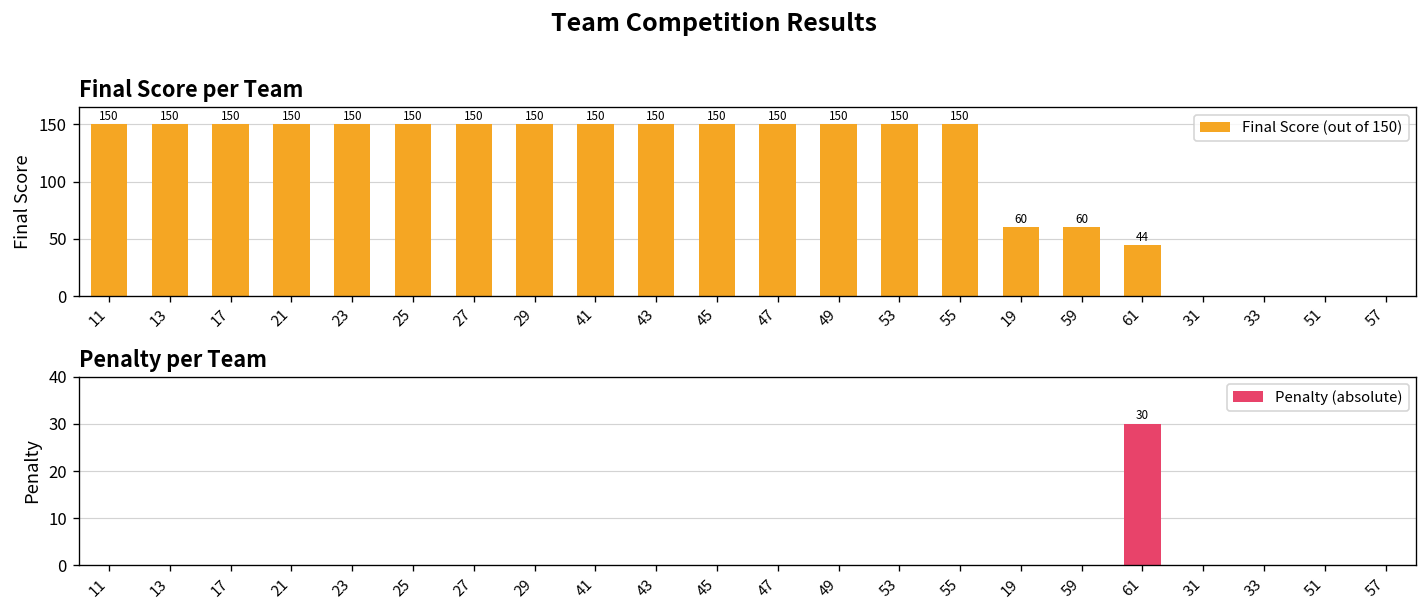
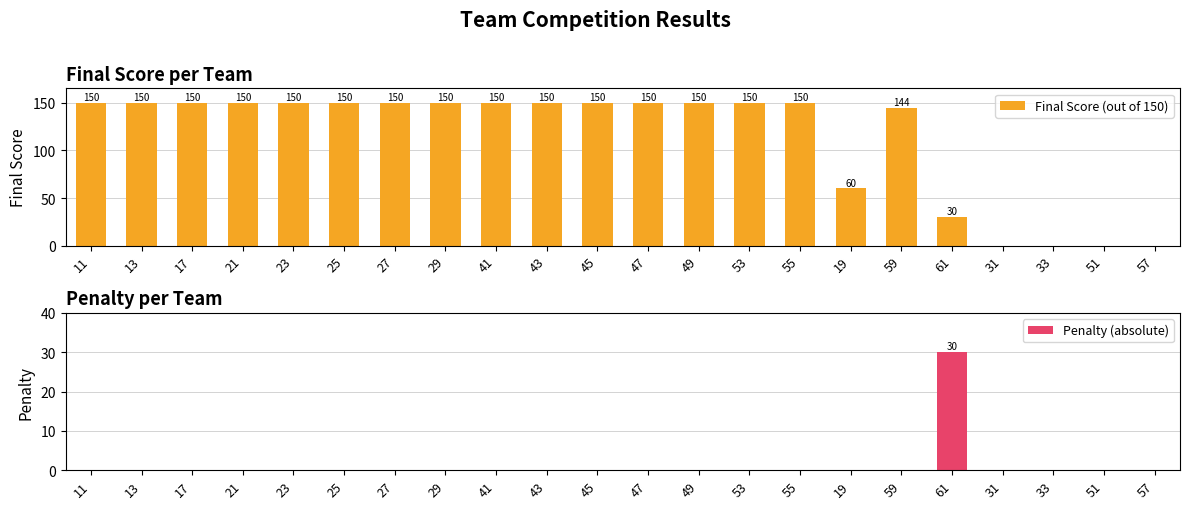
Final Score per Team, 59: 60 -> 144
Final Score per Team, 61: 44 -> 30
